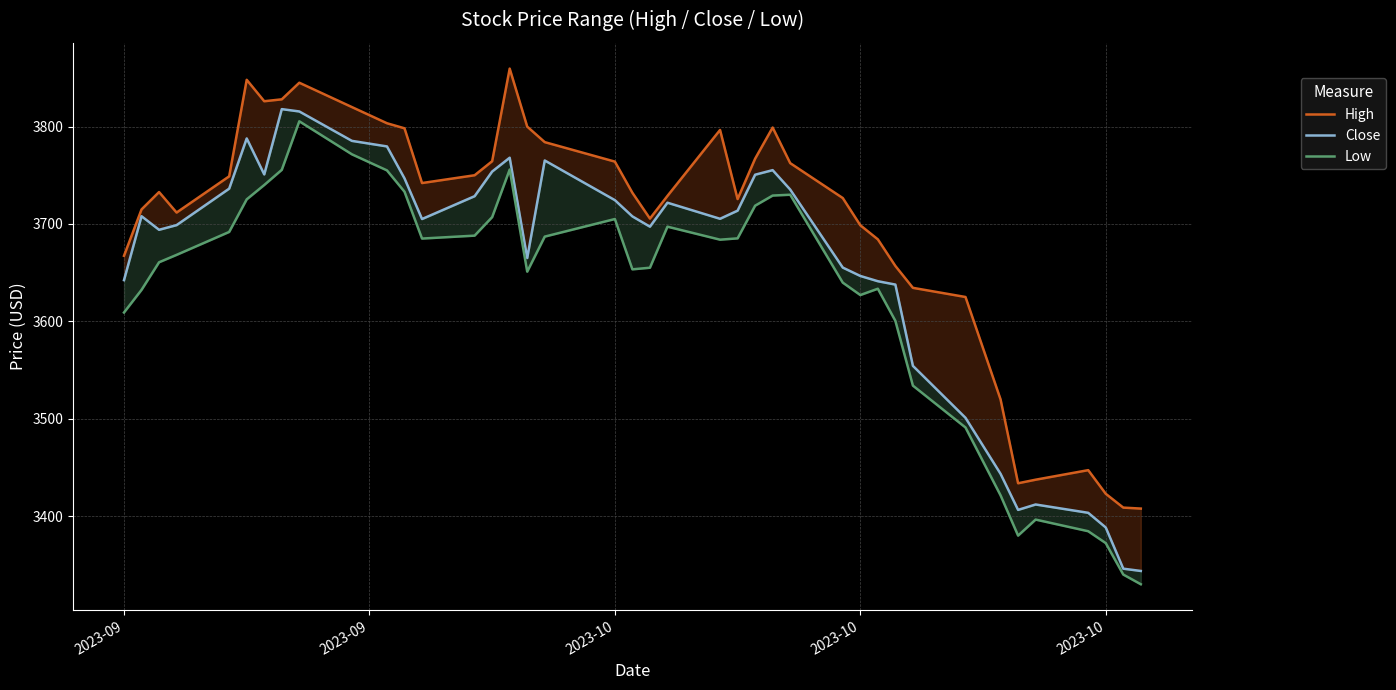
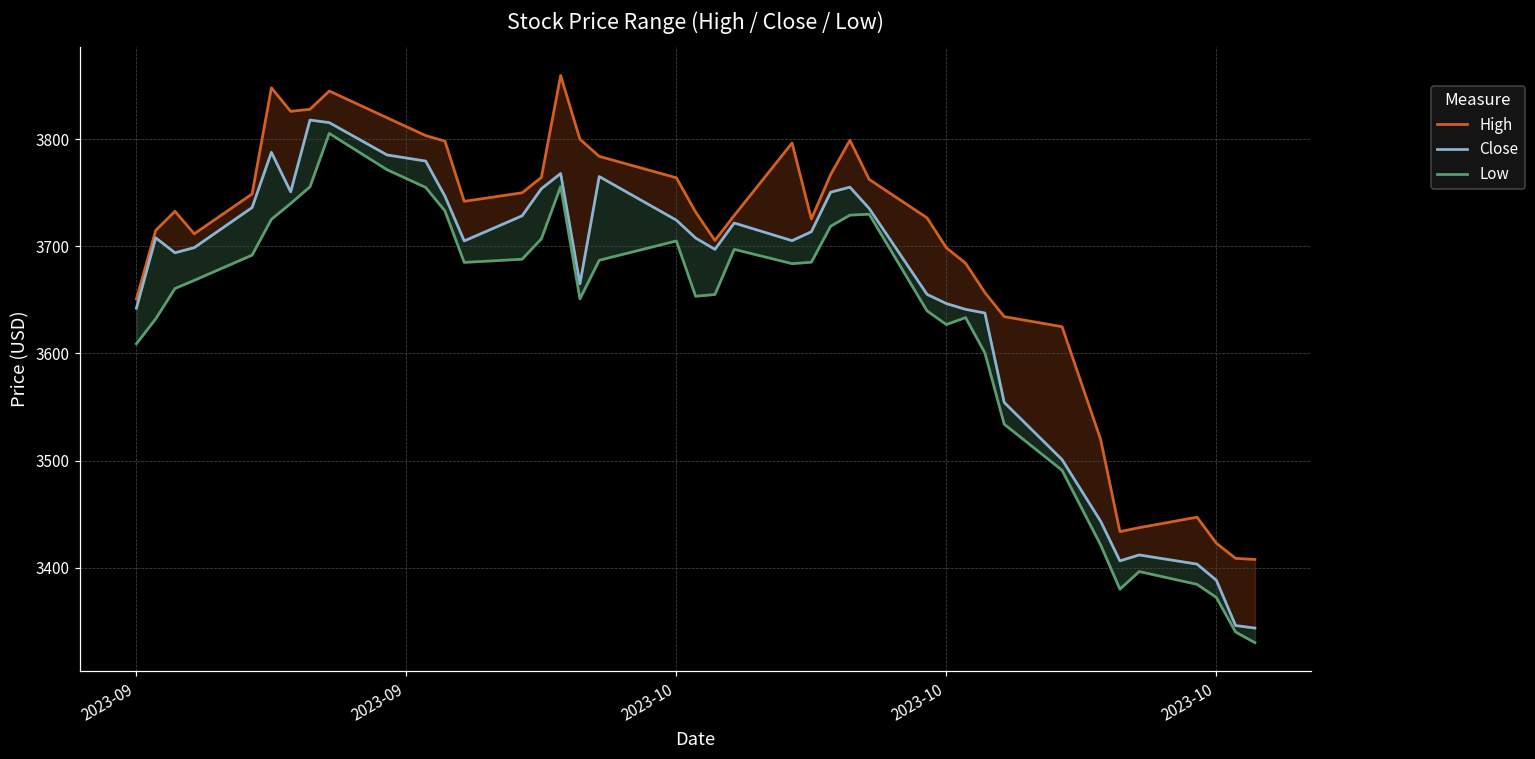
High, 2023-09: 3670 -> 3650
